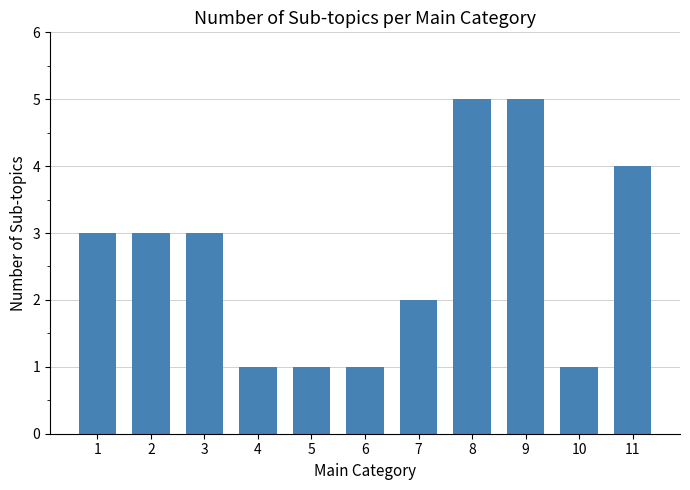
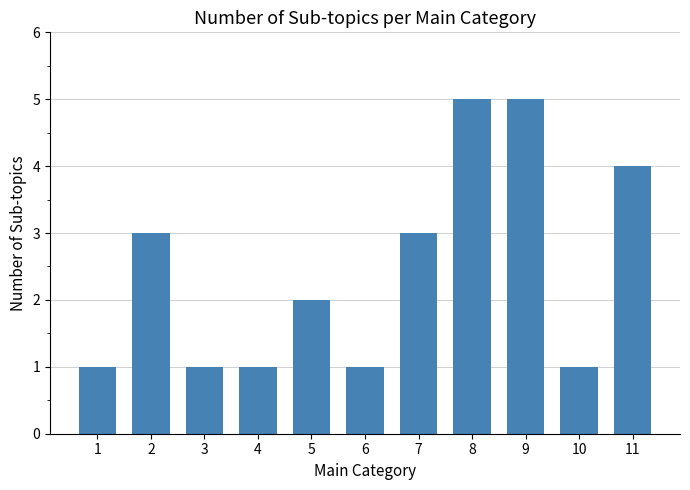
1: 3 -> 1
3: 3 -> 1
5: 1 -> 2
7: 2 -> 3
